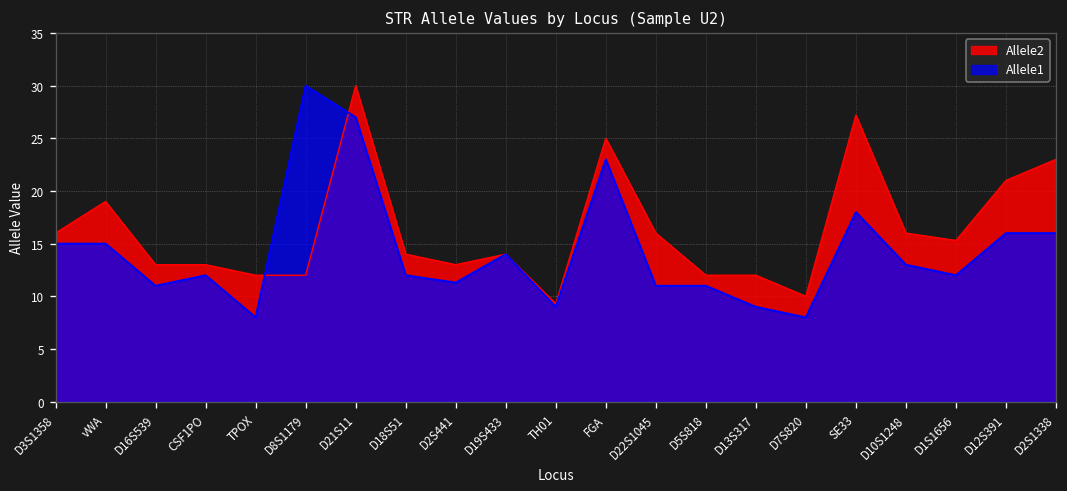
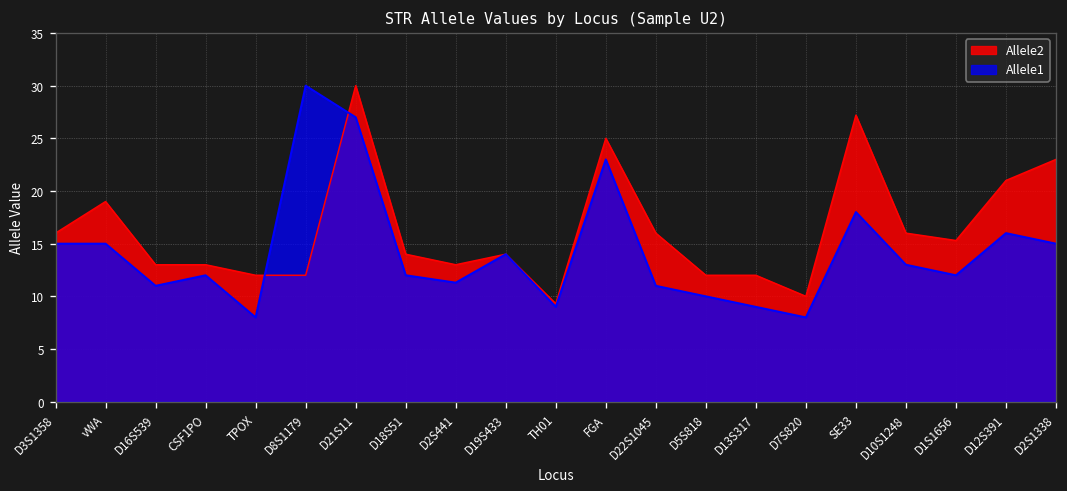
Allele1, D5S818: 11 -> 10
Allele1, D2S1338: 16 -> 15
